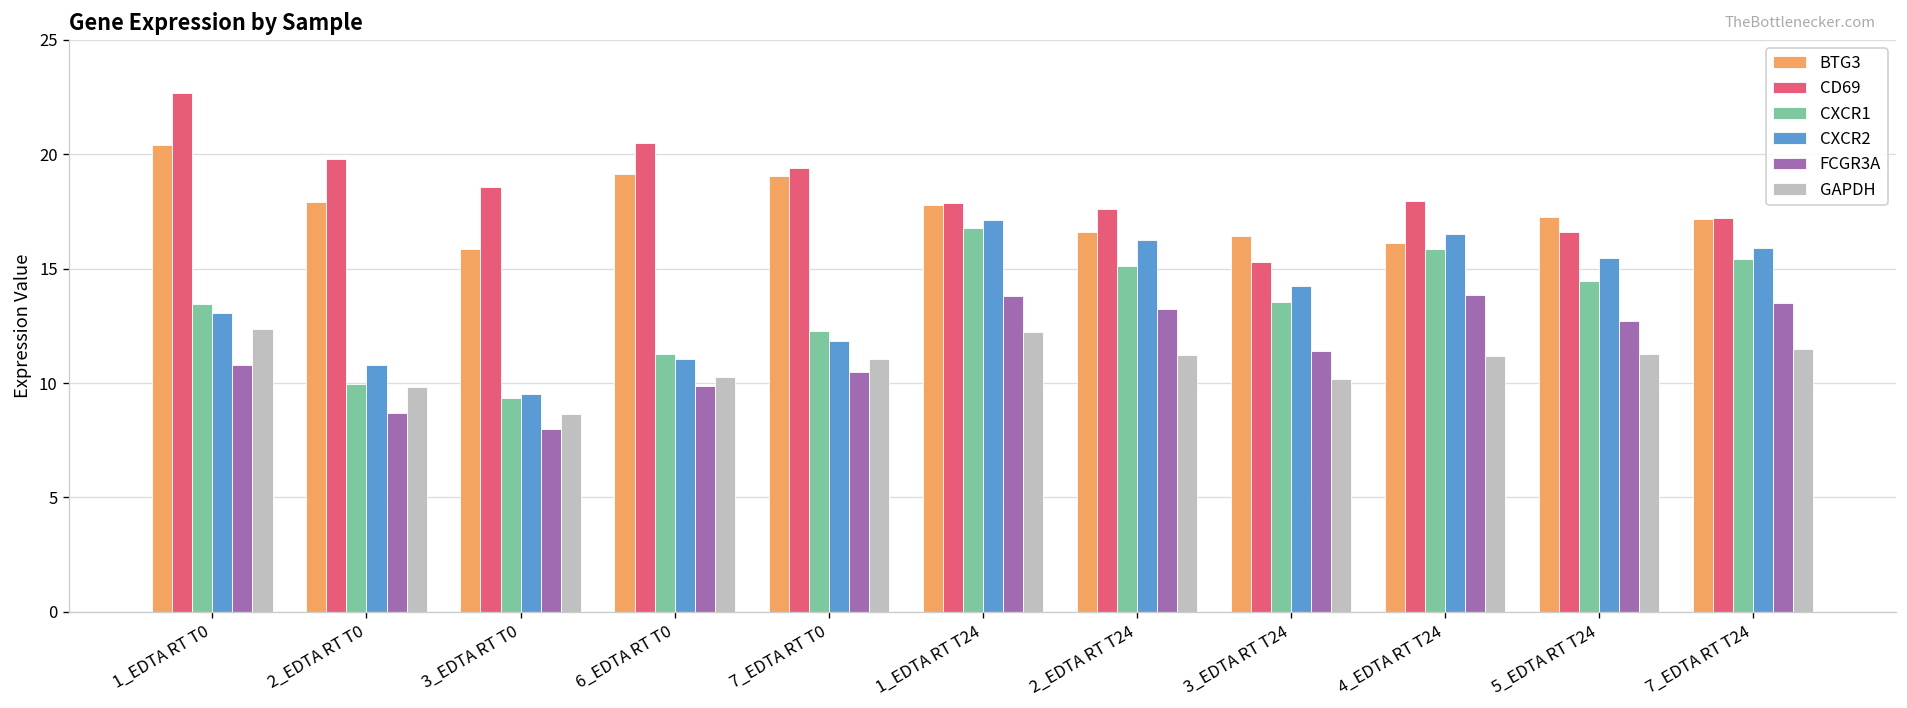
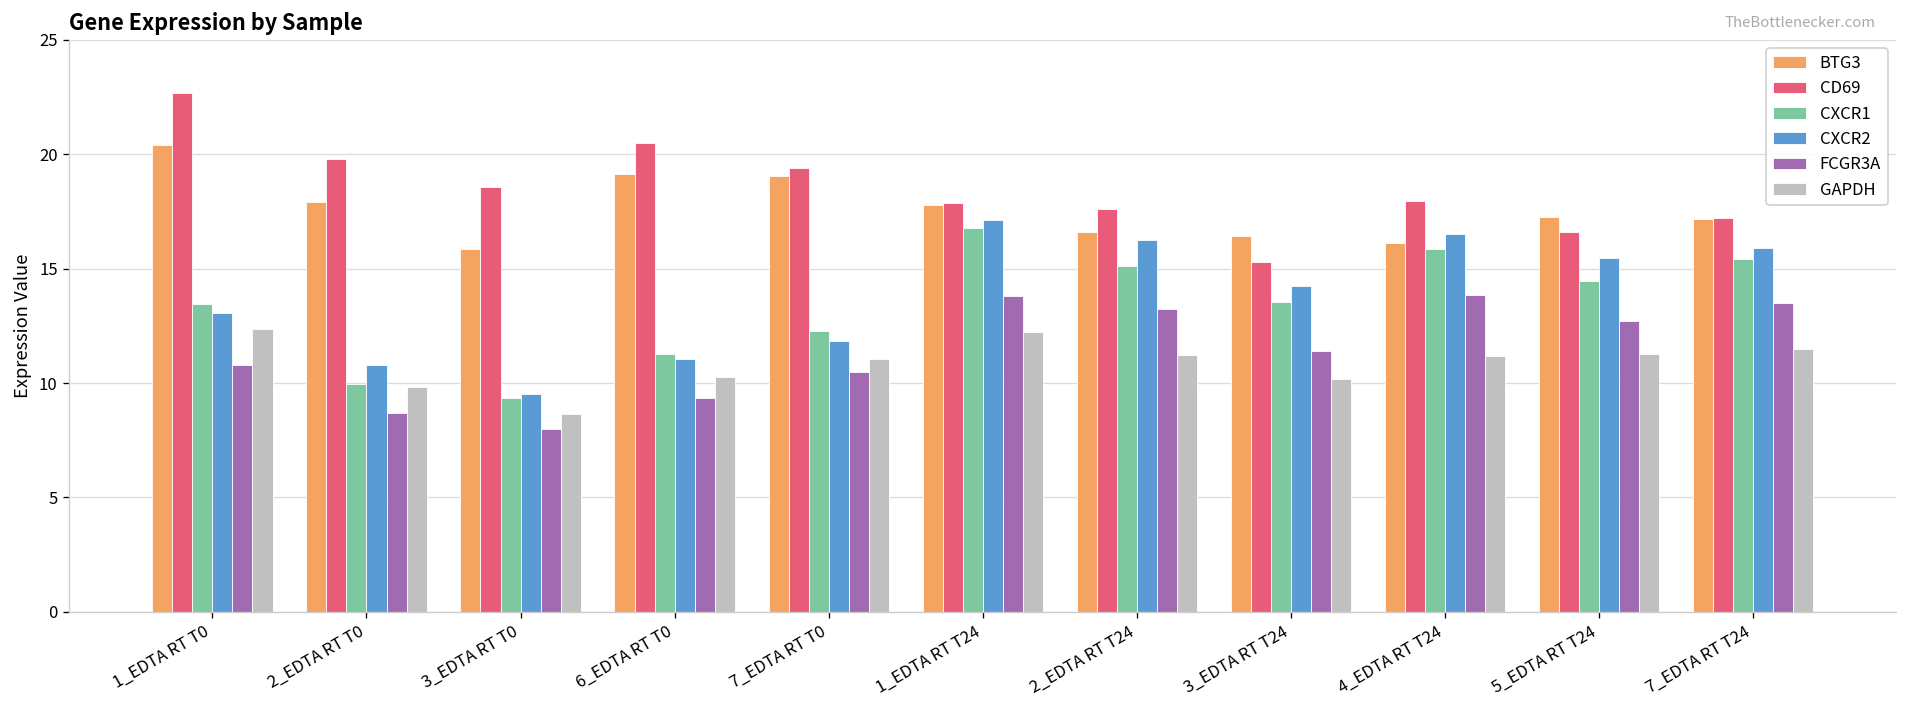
FCGR3A, 6_EDTA RT T0: 9.9 -> 9.4
